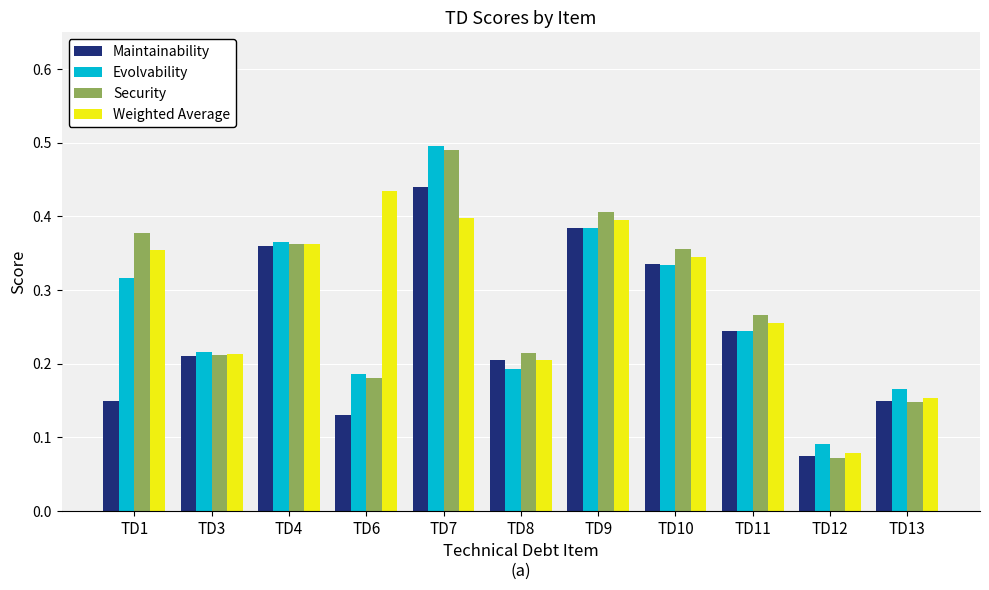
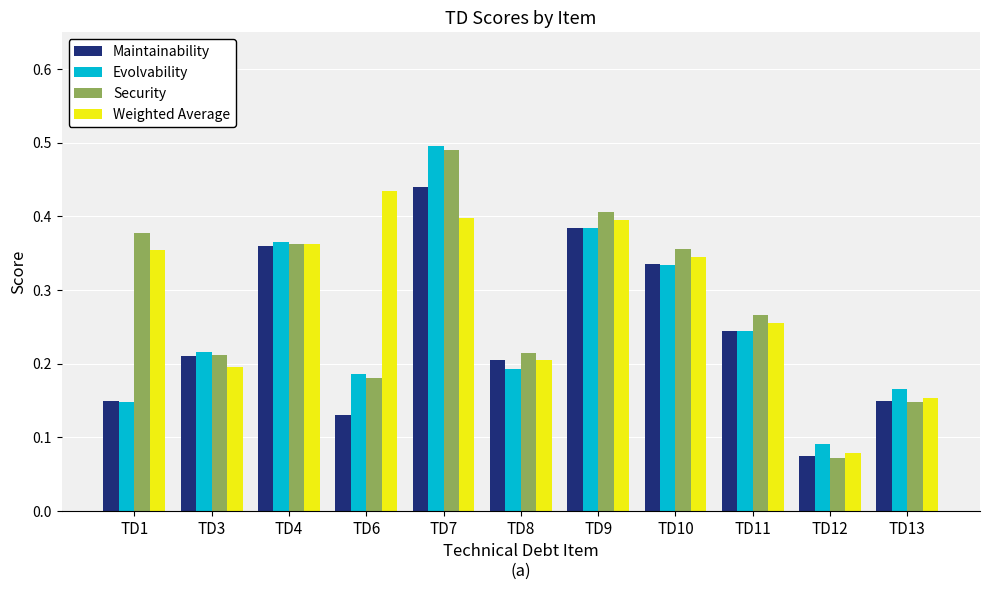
Evolvability, TD1: 0.32 -> 0.15
Weighted Average, TD3: 0.21 -> 0.20
